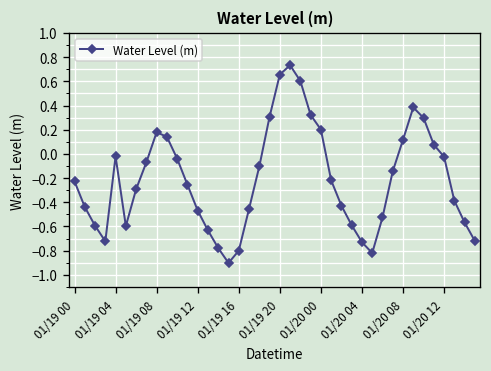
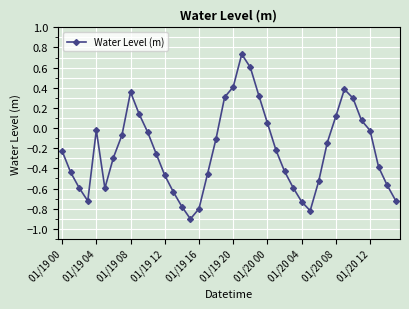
01/19 08: 0.18 -> 0.36
01/19 20: 0.66 -> 0.41
01/20 00: 0.20 -> 0.05
